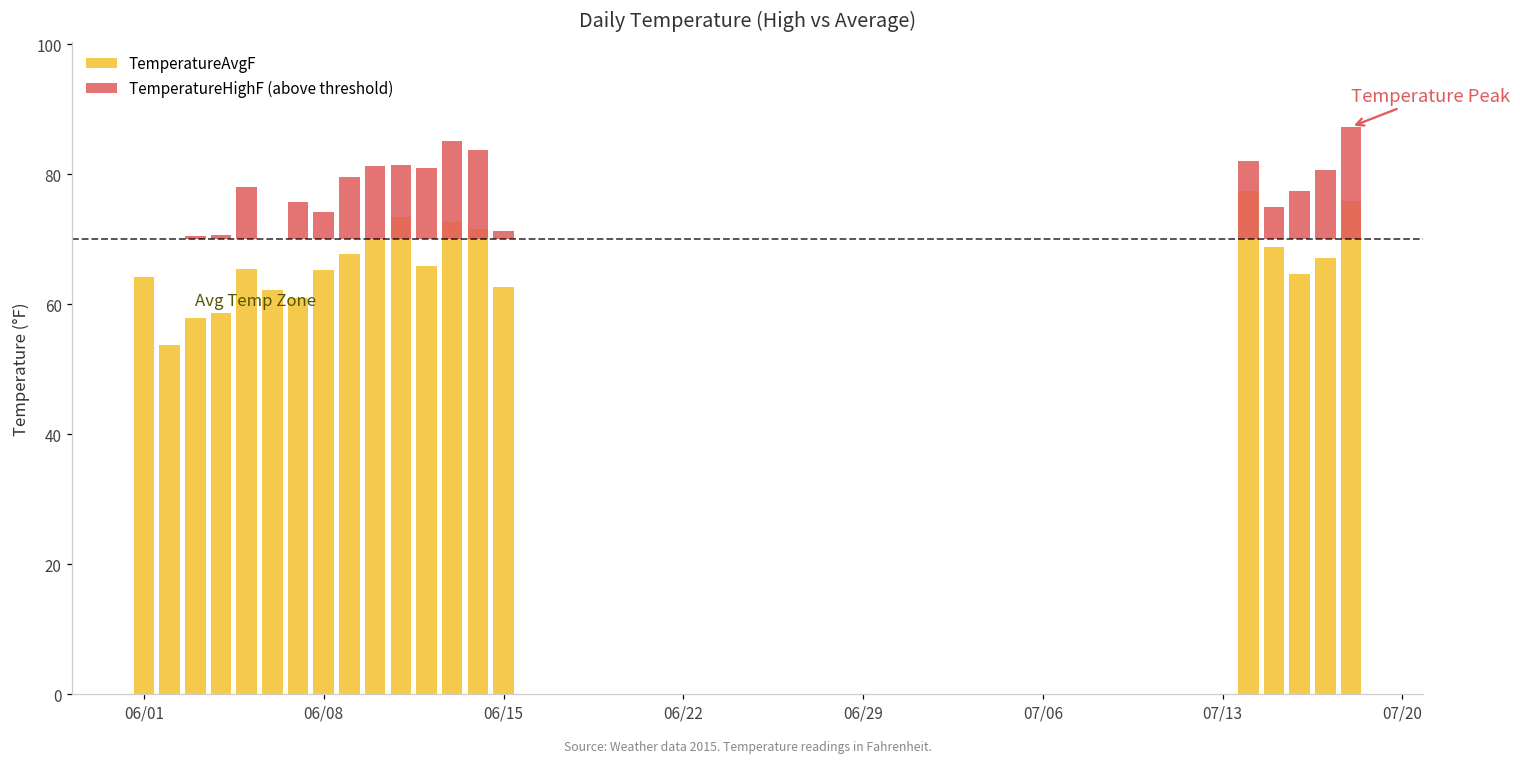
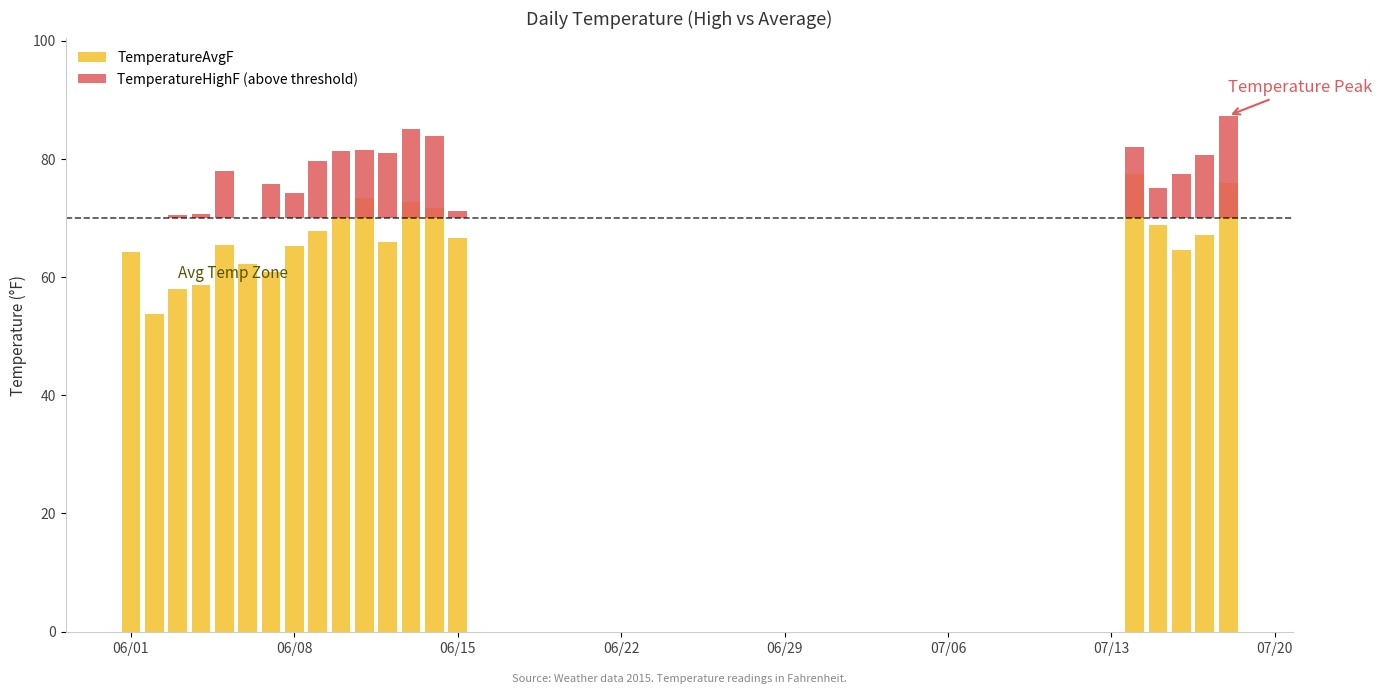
TemperatureAvgF, 06/15: 63 -> 67
